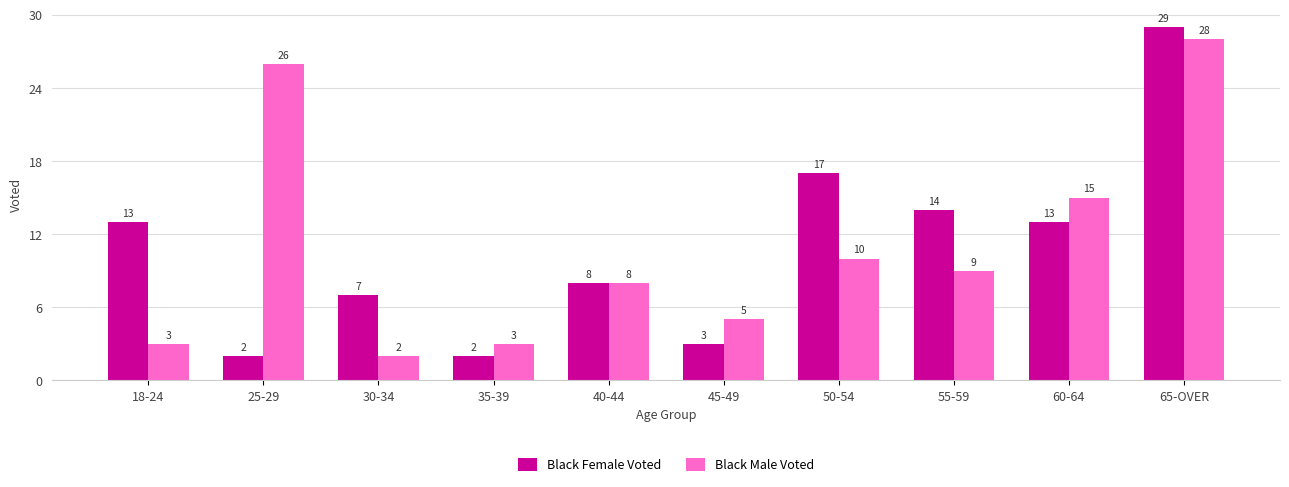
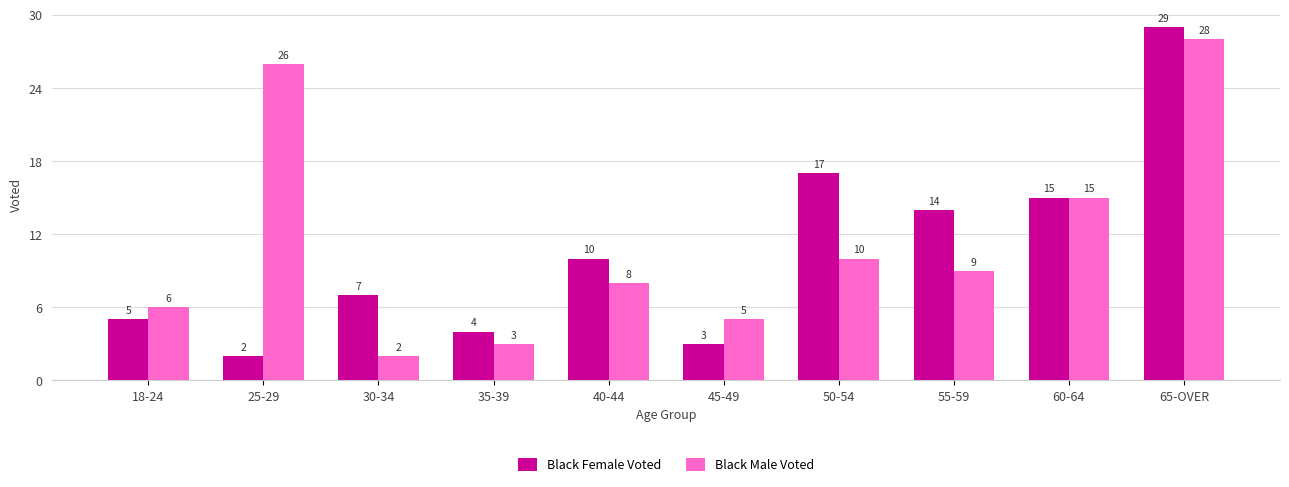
Black Female Voted, 18-24: 13 -> 5
Black Male Voted, 18-24: 3 -> 6
Black Female Voted, 35-39: 2 -> 4
Black Female Voted, 40-44: 8 -> 10
Black Female Voted, 60-64: 13 -> 15
